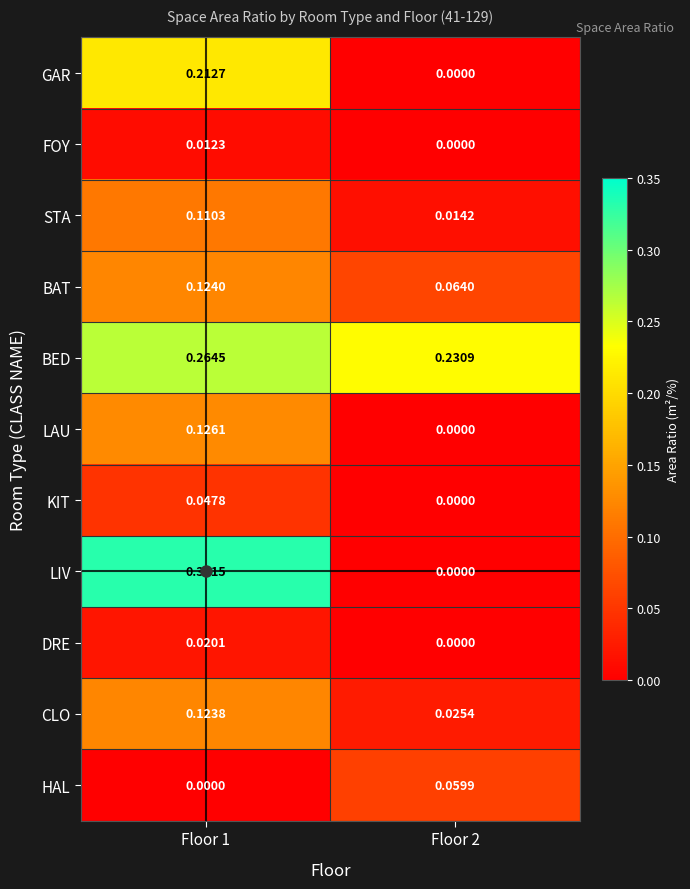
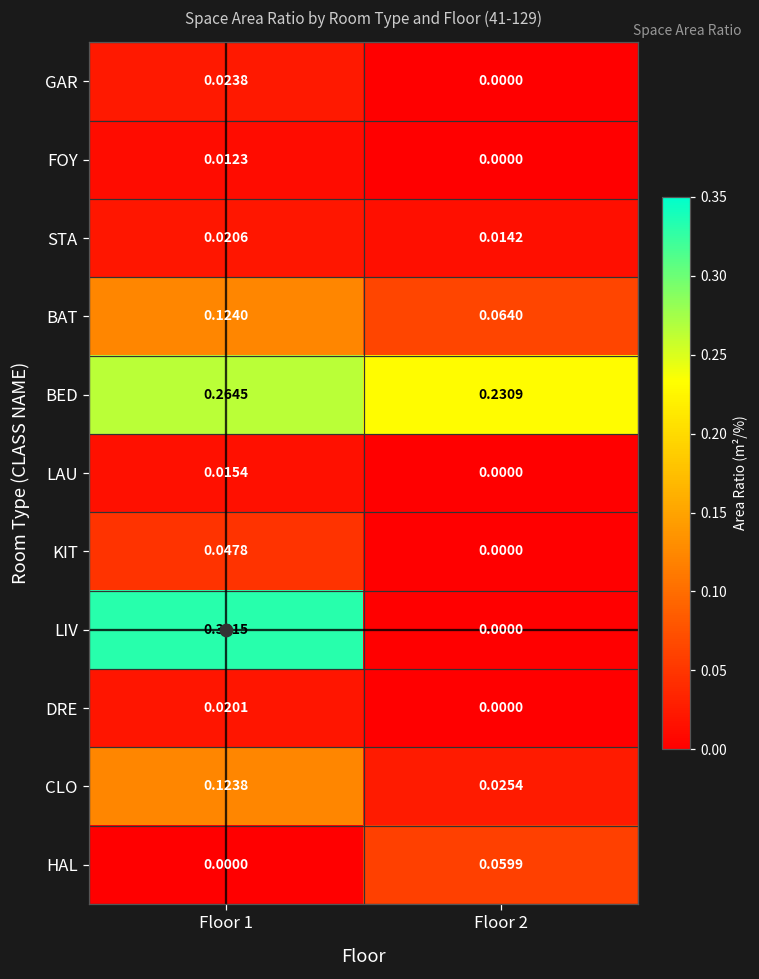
GAR, Floor 1: 0.2127 -> 0.0238
STA, Floor 1: 0.1103 -> 0.0206
LAU, Floor 1: 0.1261 -> 0.0154
